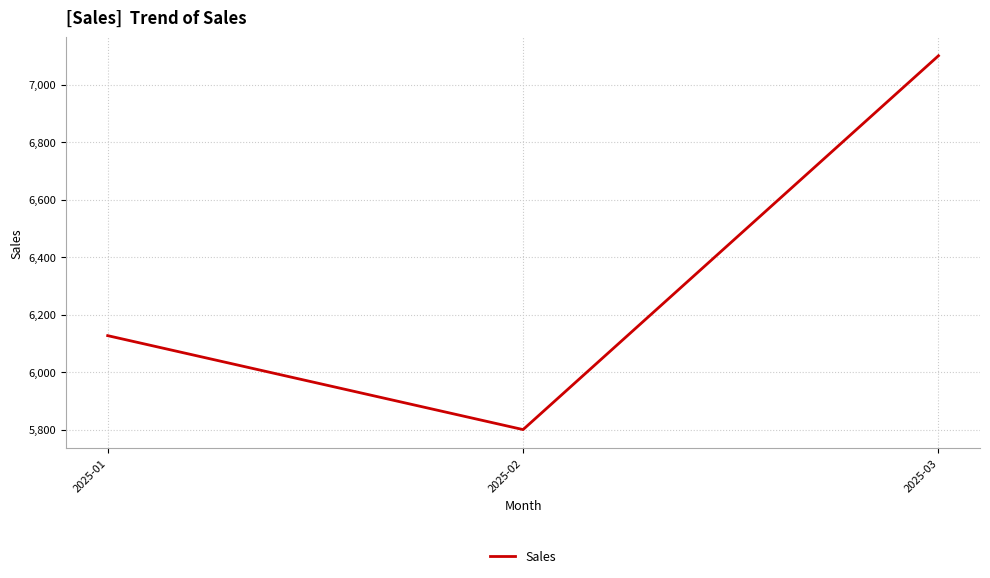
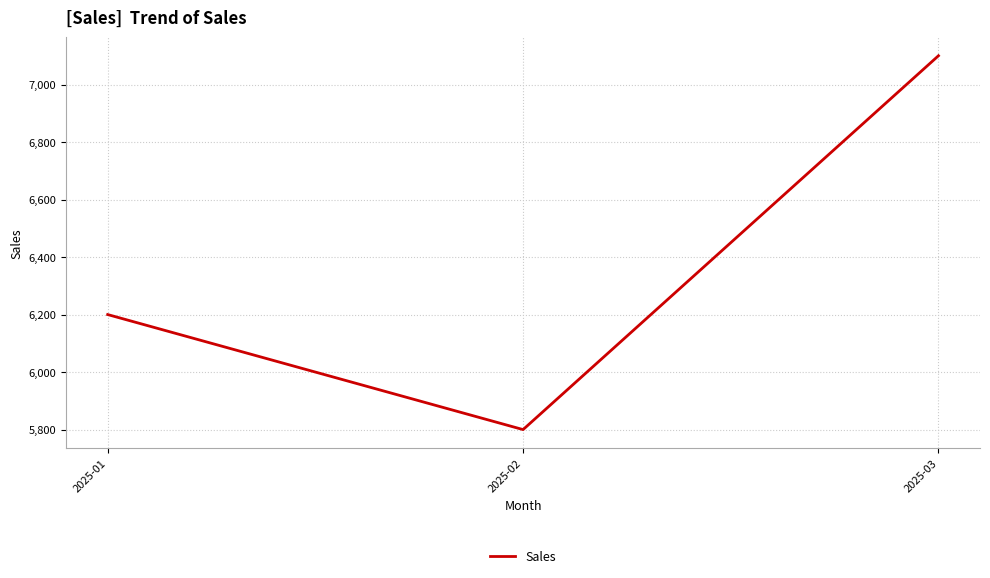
2025-01: 6,130 -> 6,200
